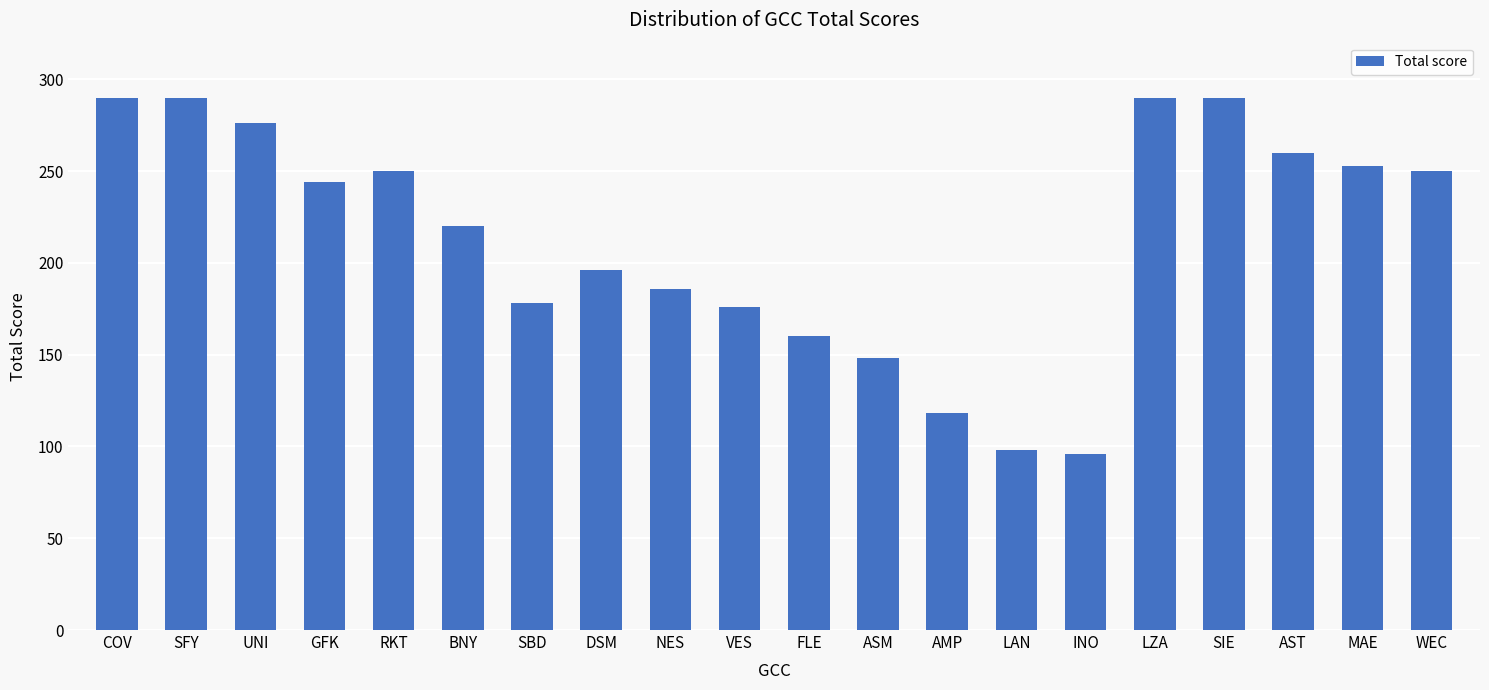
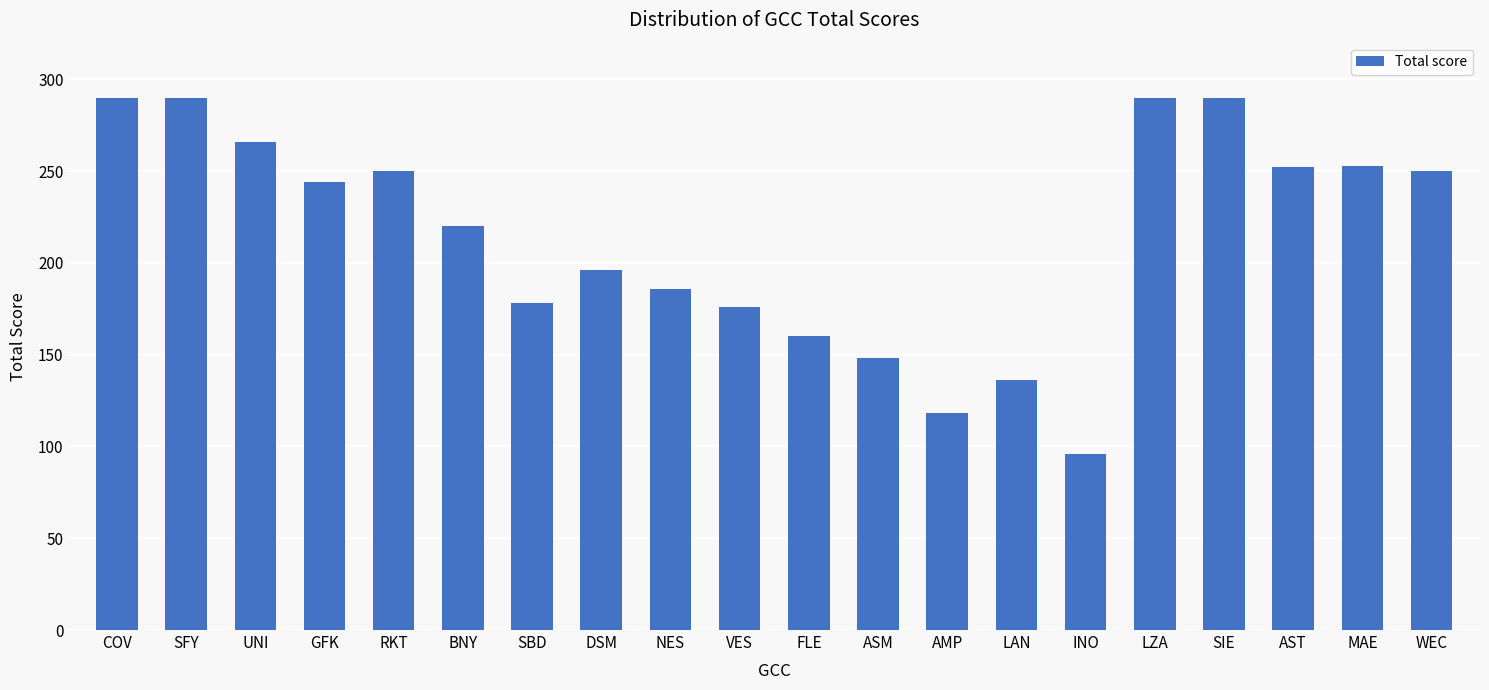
UNI: 276 -> 266
LAN: 98 -> 136
AST: 260 -> 252
